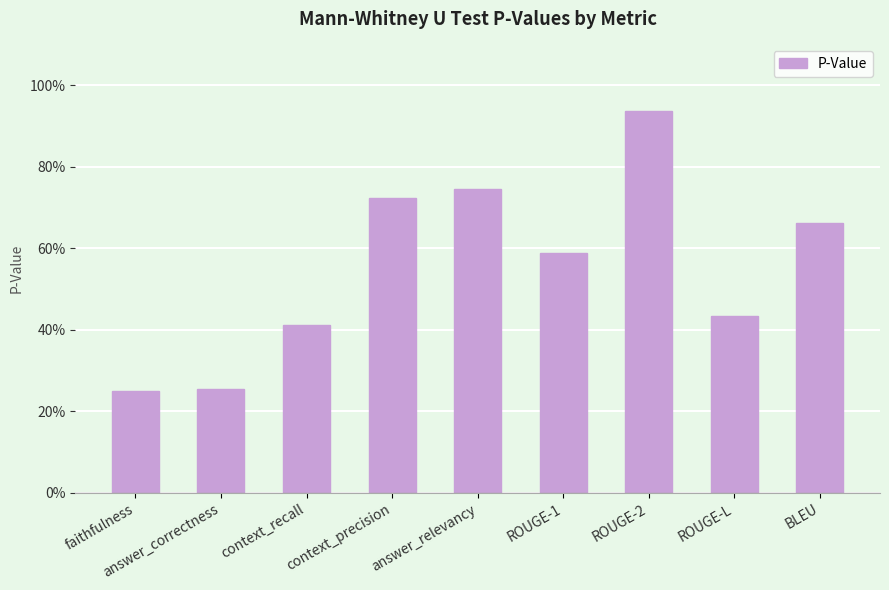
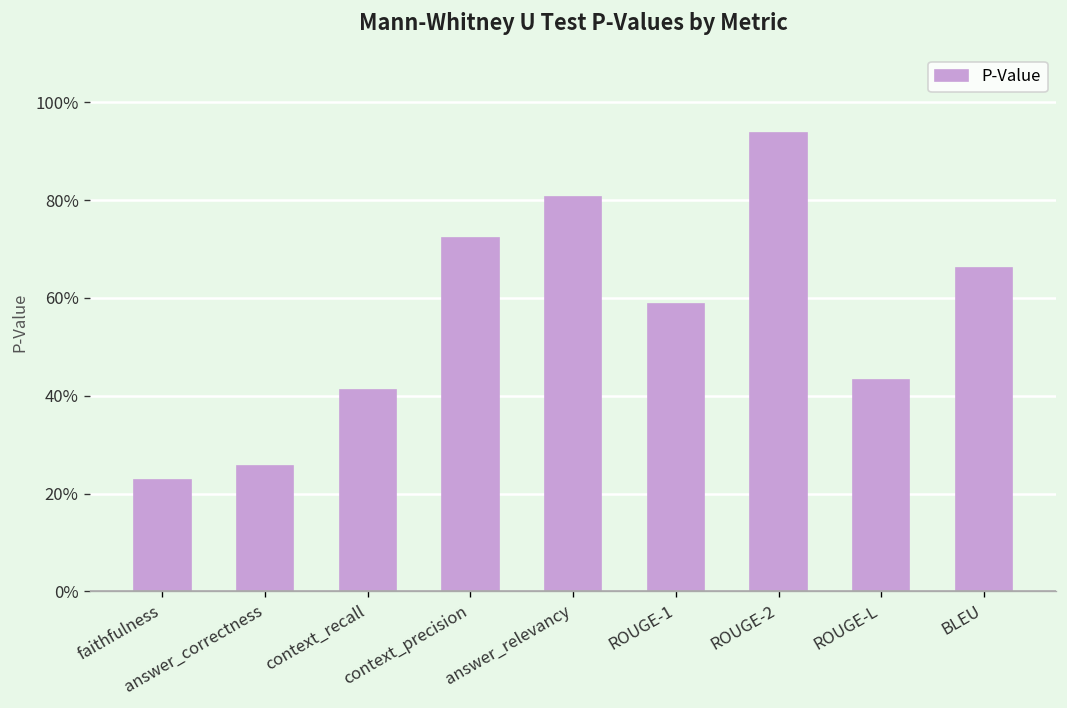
faithfulness: 25% -> 23%
answer_relevancy: 75% -> 81%
